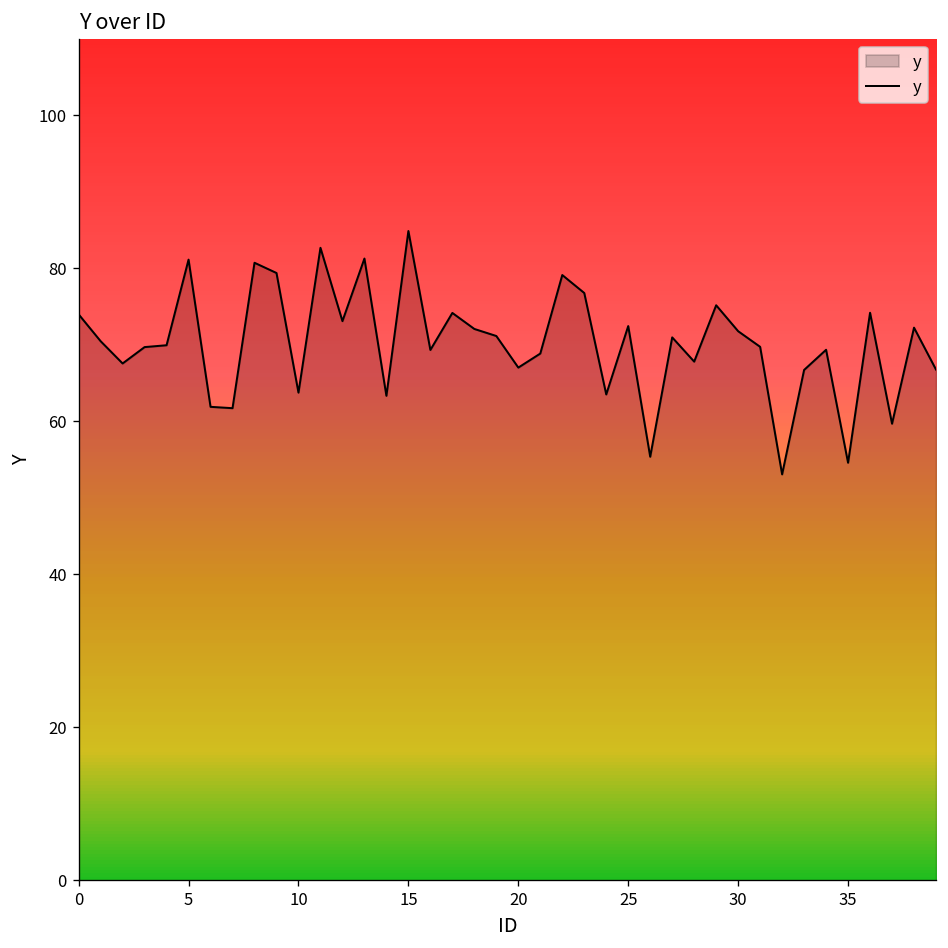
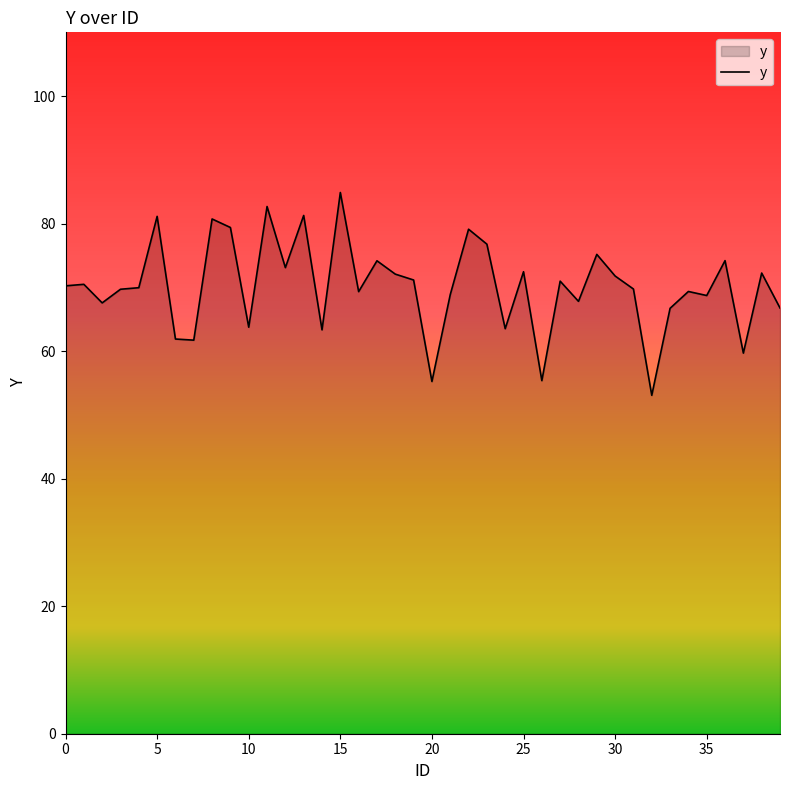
0: 74 -> 70
20: 67 -> 55
35: 55 -> 69
